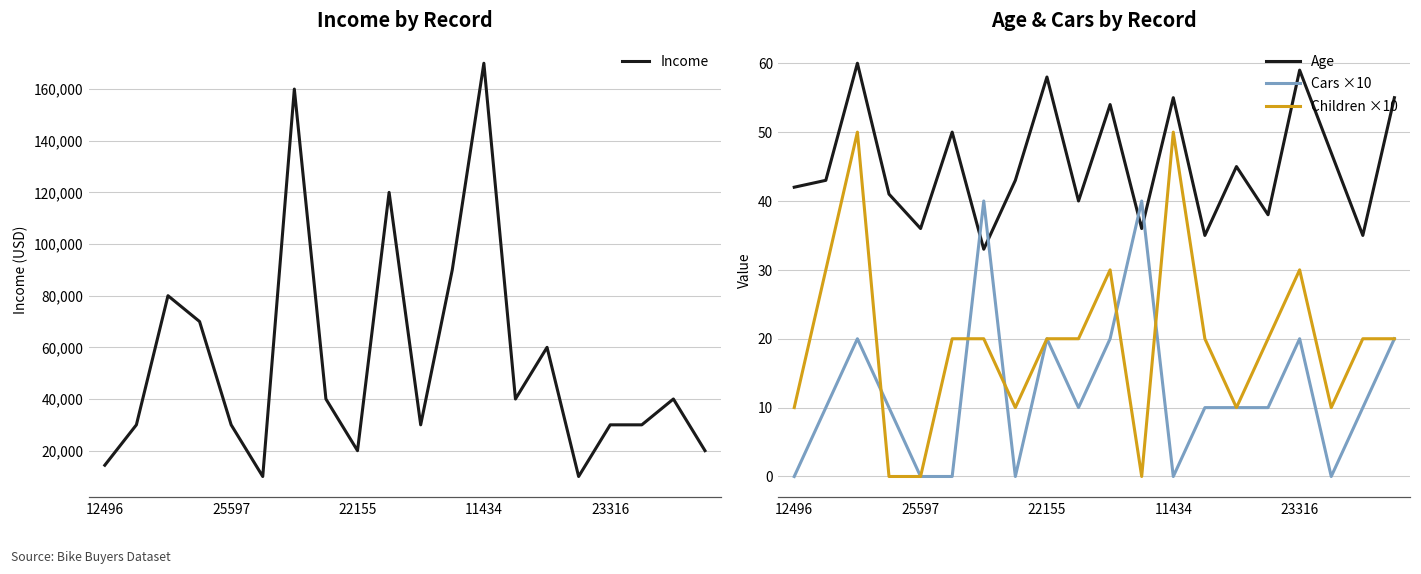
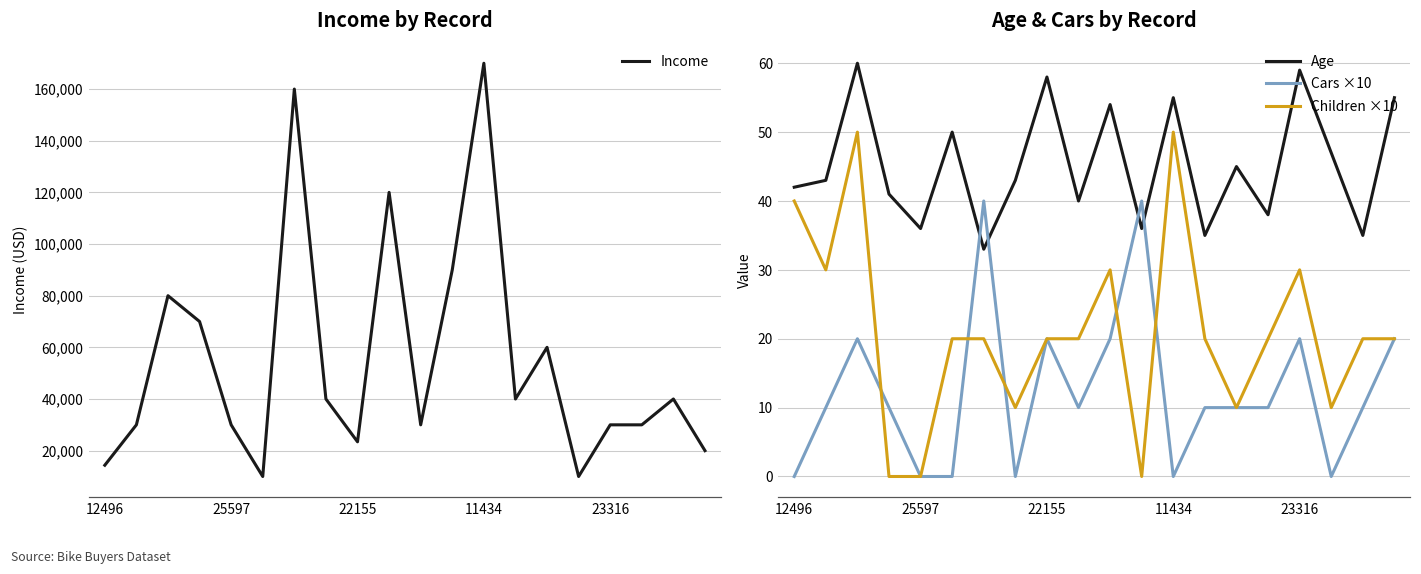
Income by Record, 22155: 20,000 -> 23,000
Age & Cars by Record, Children ×10, 12496: 10 -> 40
